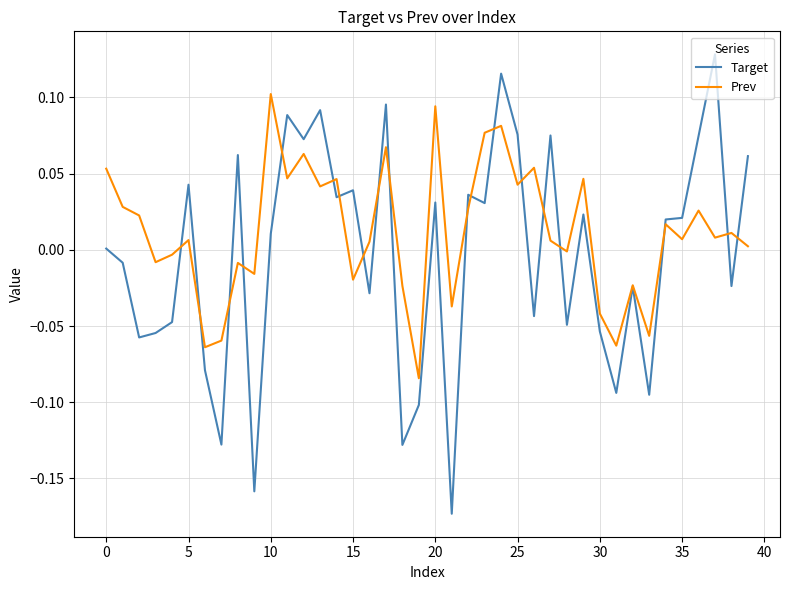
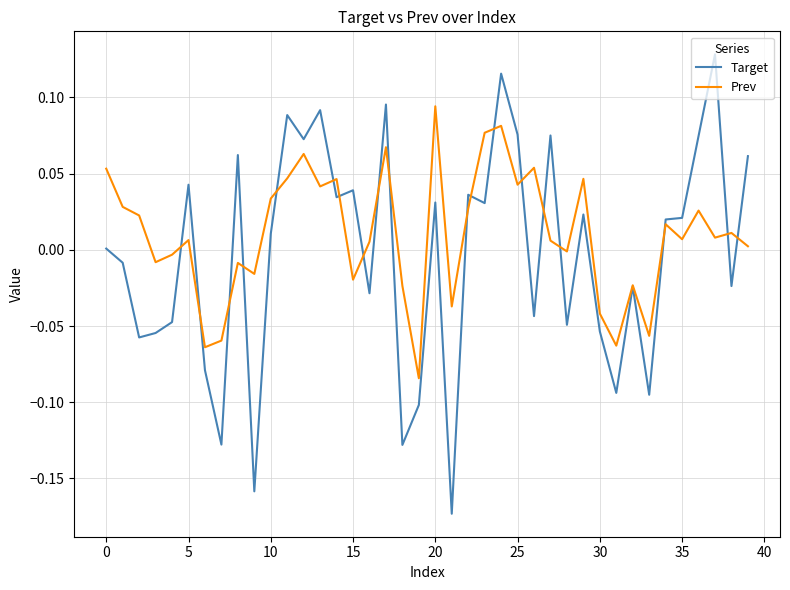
Prev, 10: 0.102 -> 0.034
